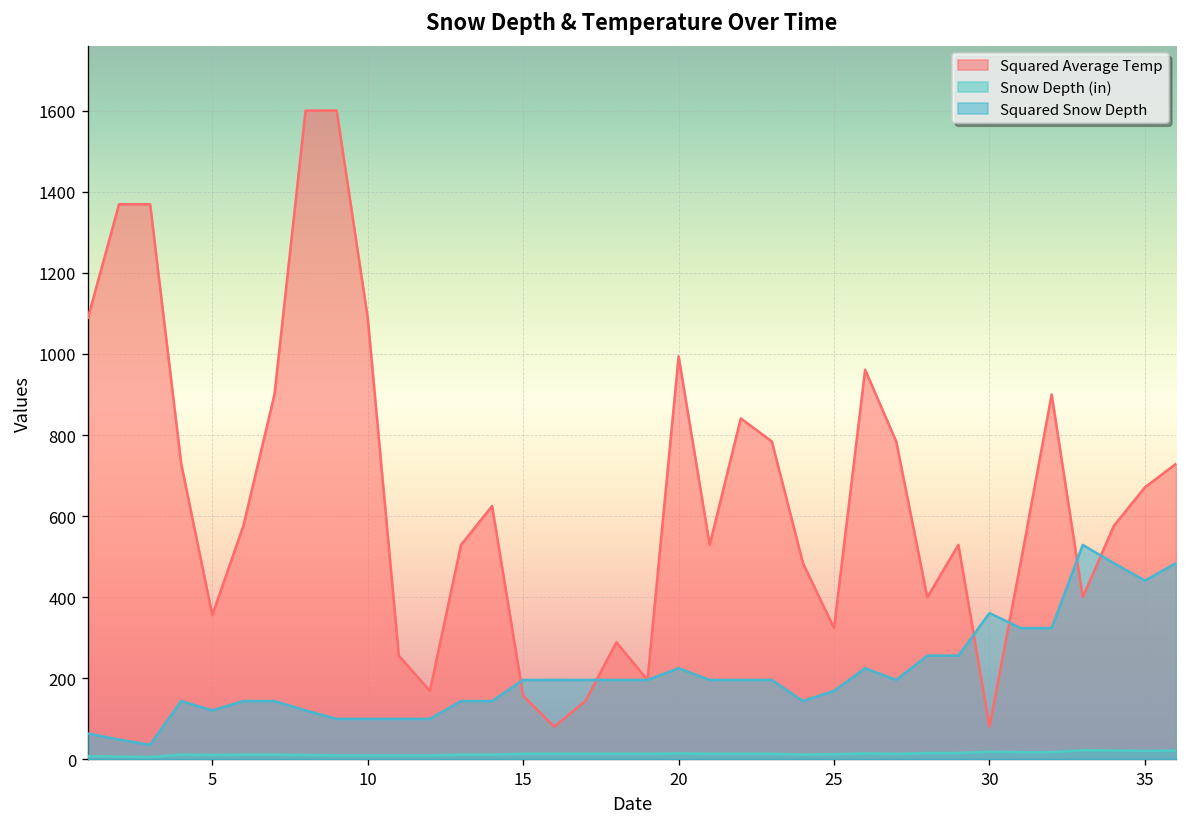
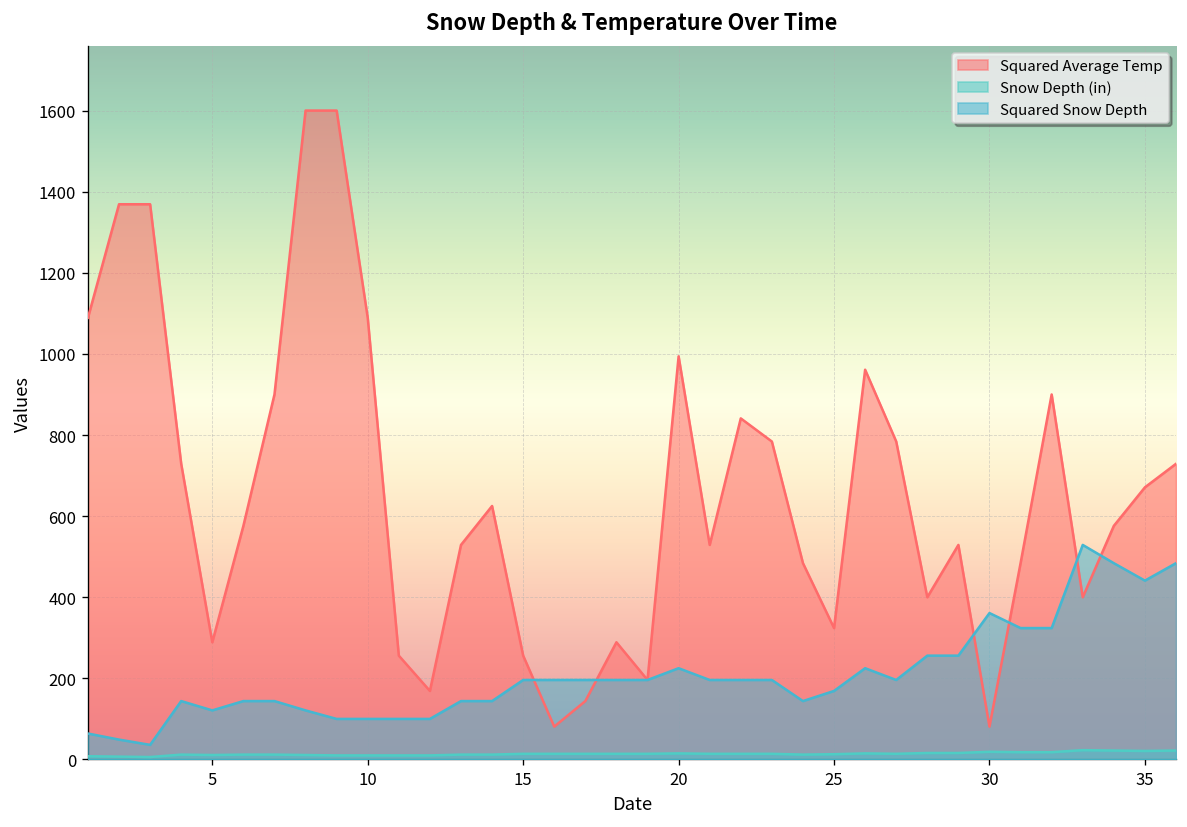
Squared Average Temp, 5: 360 -> 290
Squared Average Temp, 15: 160 -> 260
